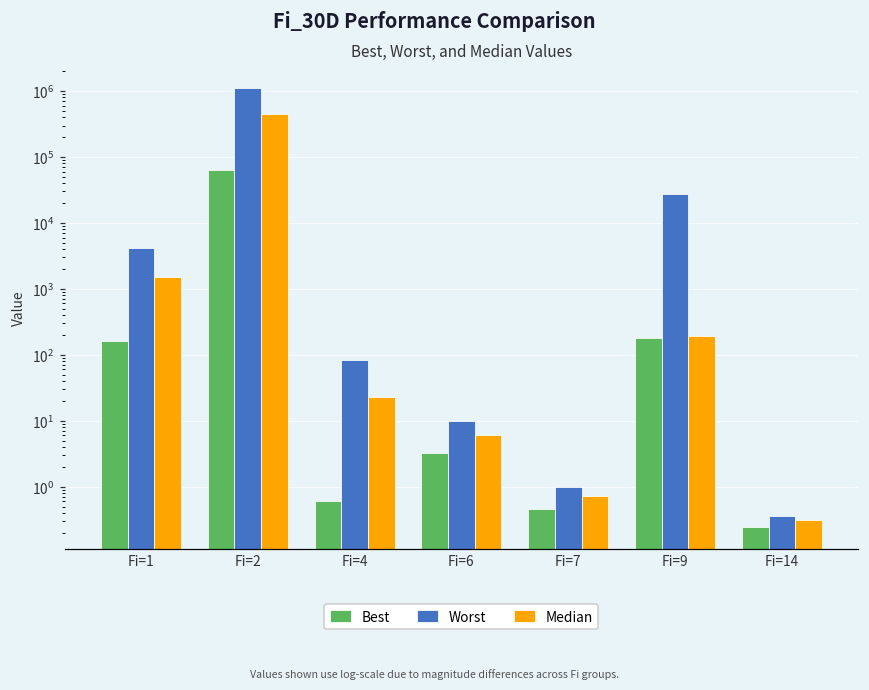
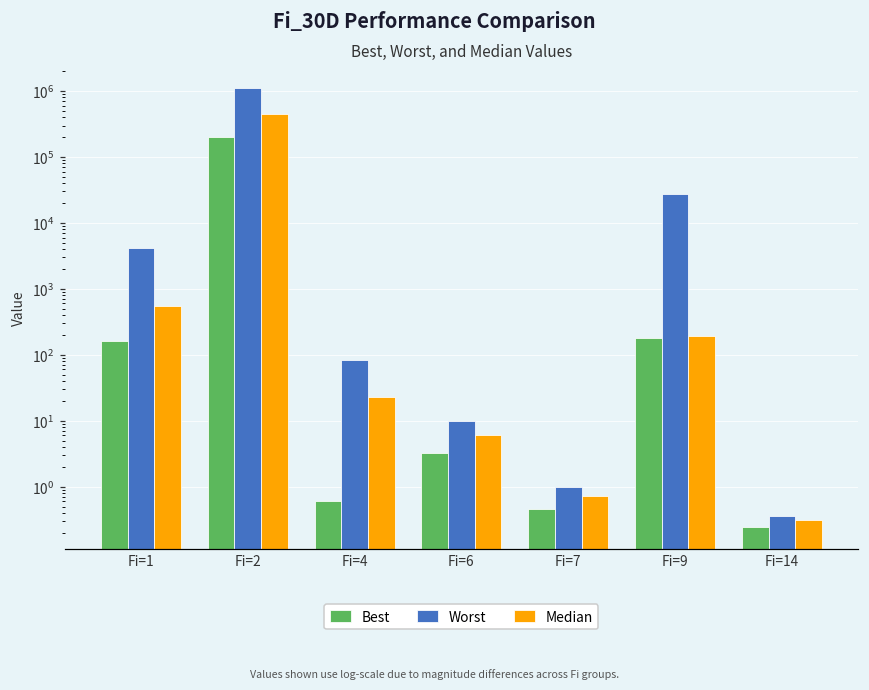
Median, Fi=1: 1500 -> 600
Best, Fi=2: 60000 -> 200000
